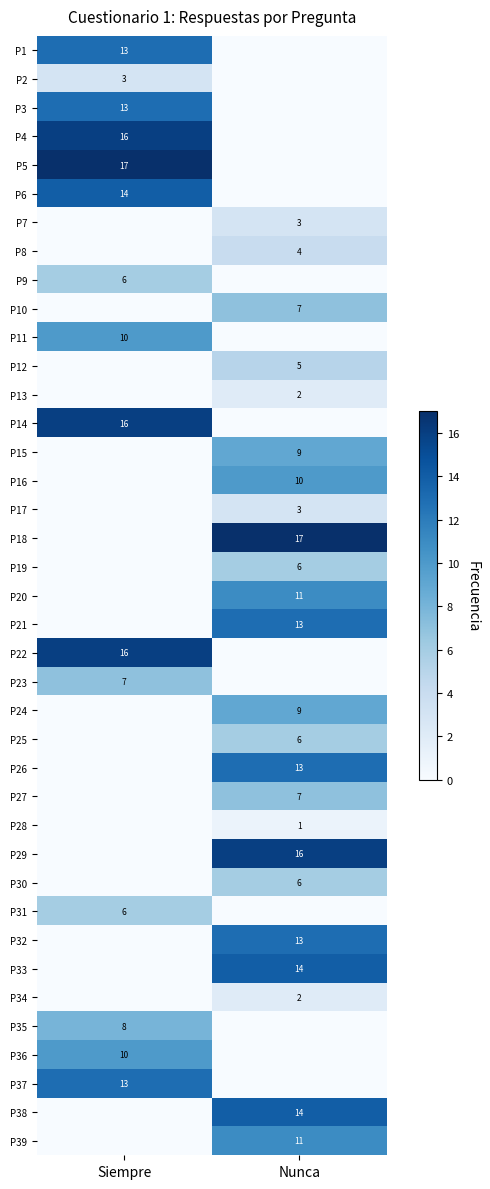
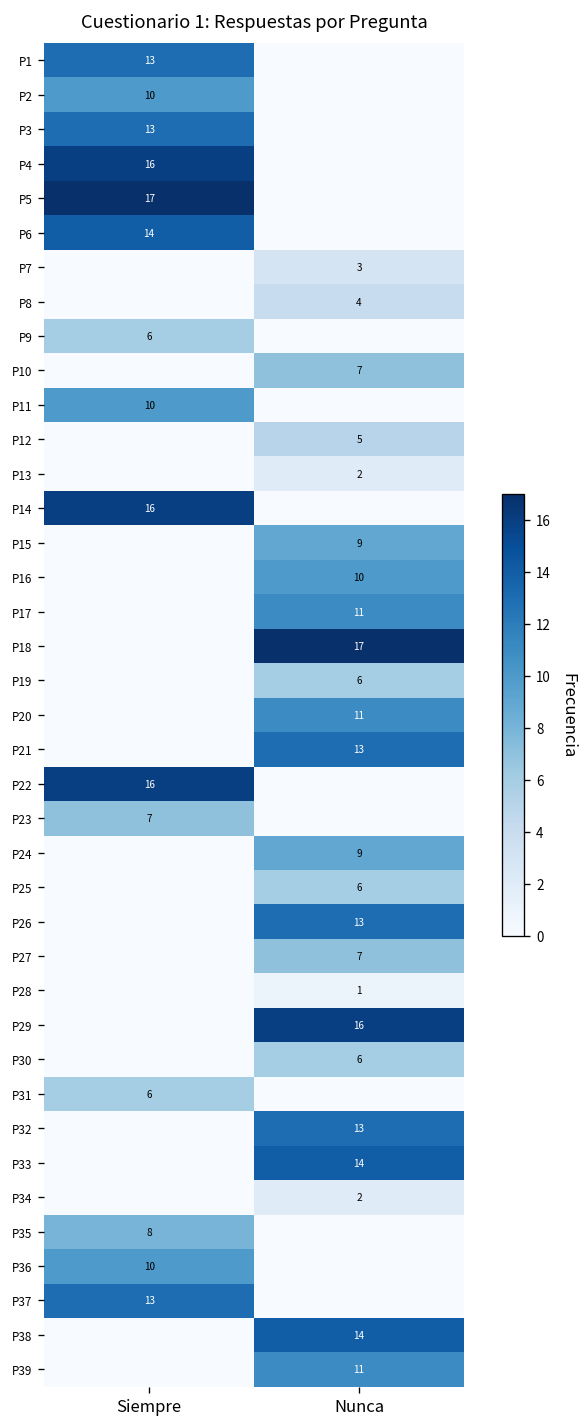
P2, Siempre: 3 -> 10
P17, Nunca: 3 -> 11
